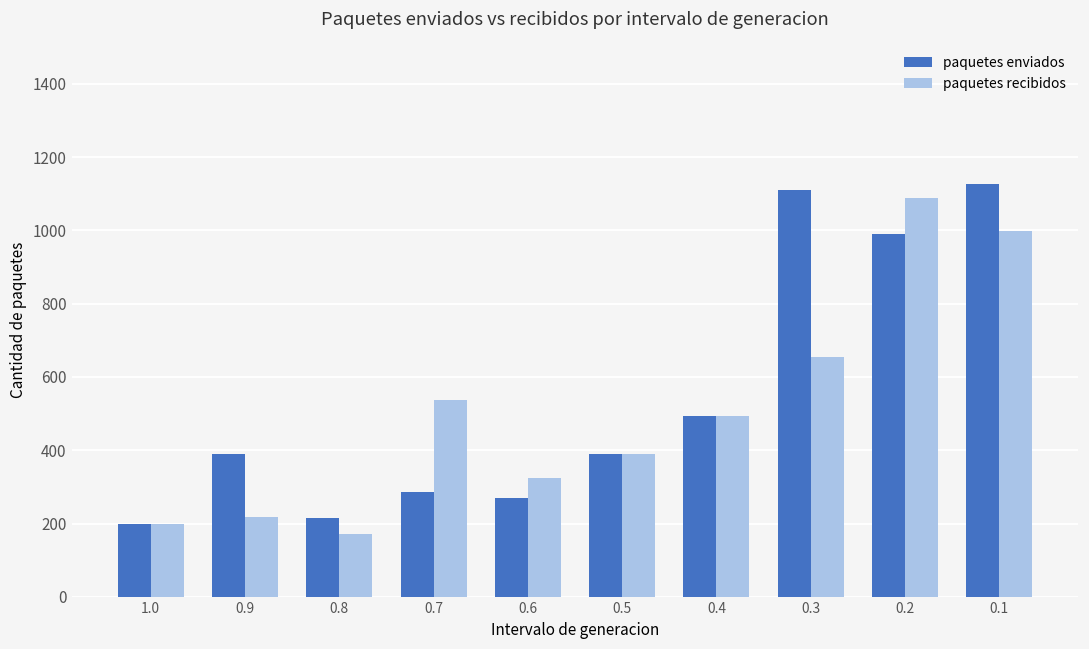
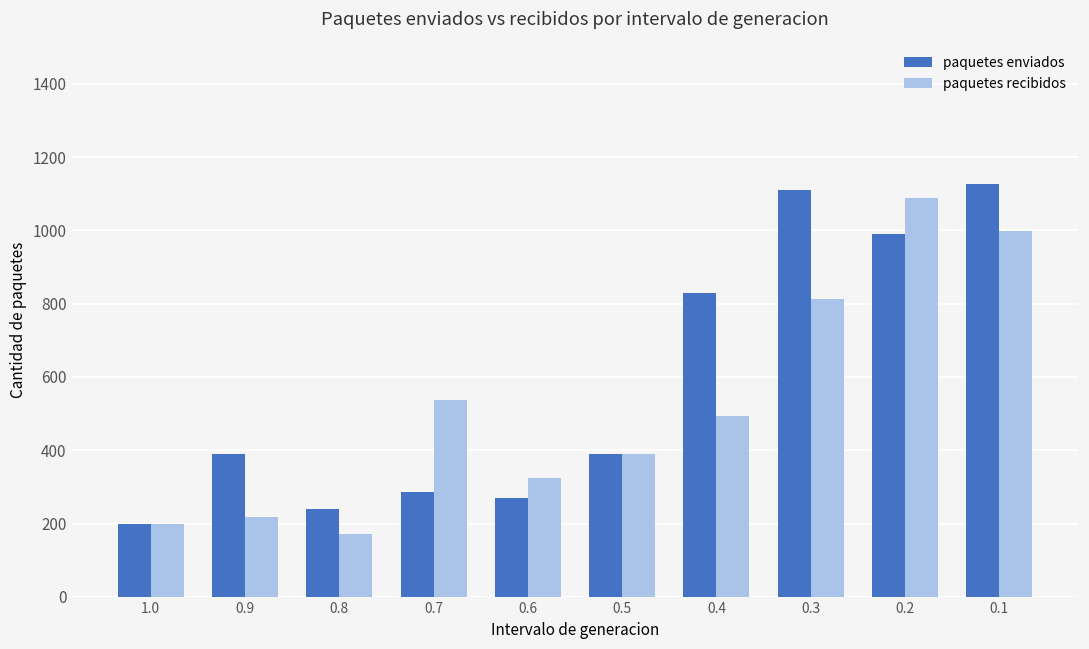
paquetes enviados, 0.8: 220 -> 240
paquetes enviados, 0.4: 490 -> 830
paquetes recibidos, 0.3: 660 -> 810
